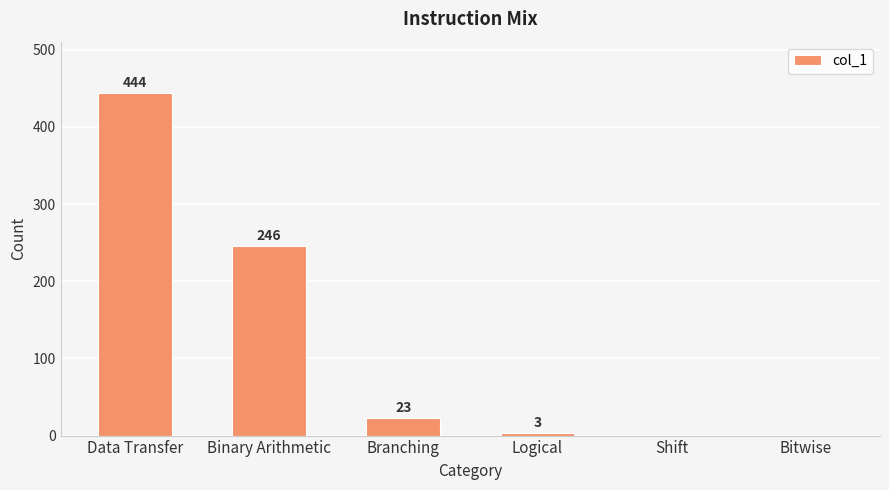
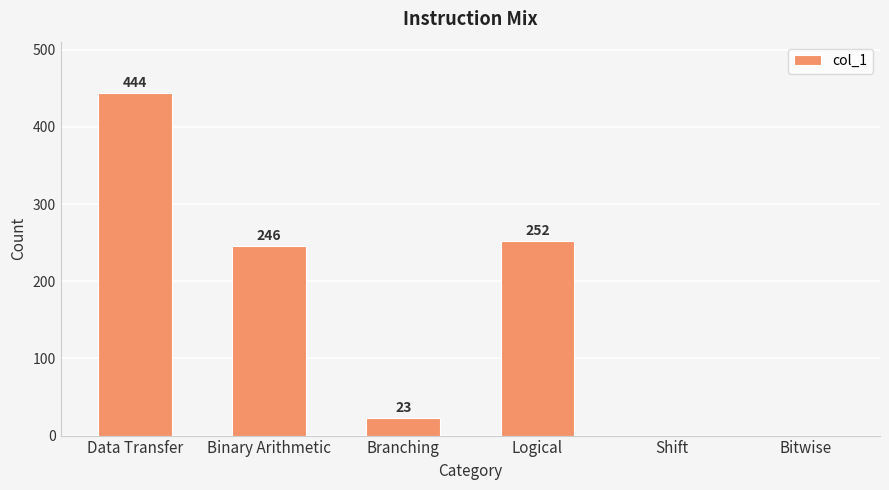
Logical: 3 -> 252
